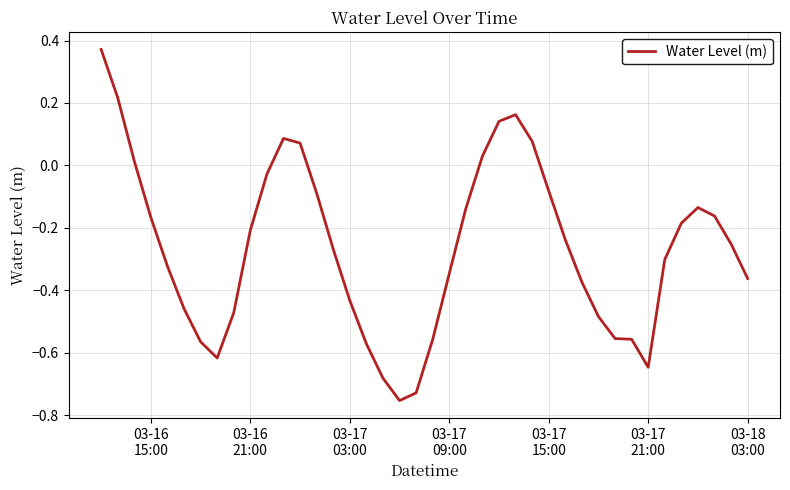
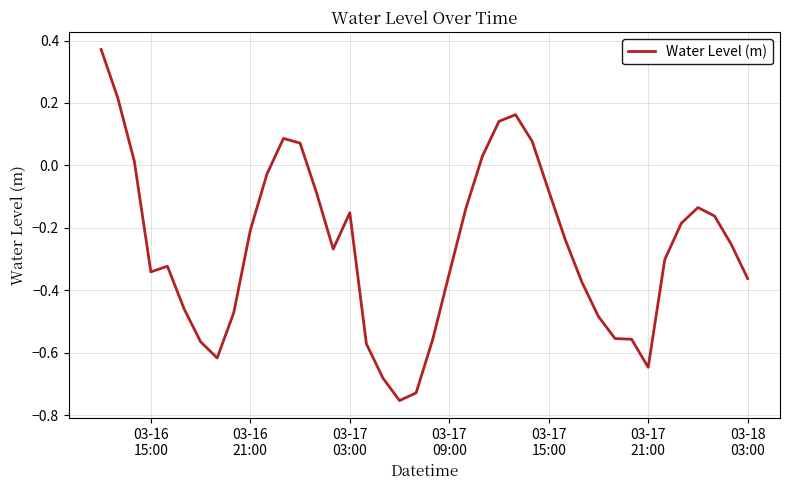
03-16 15:00: -0.17 -> -0.34
03-17 03:00: -0.43 -> -0.15
